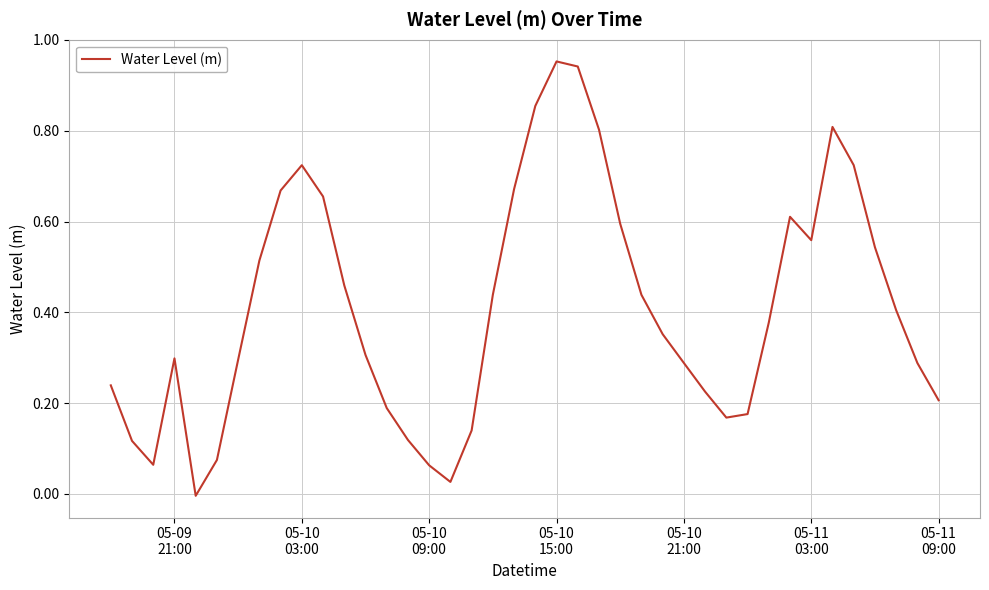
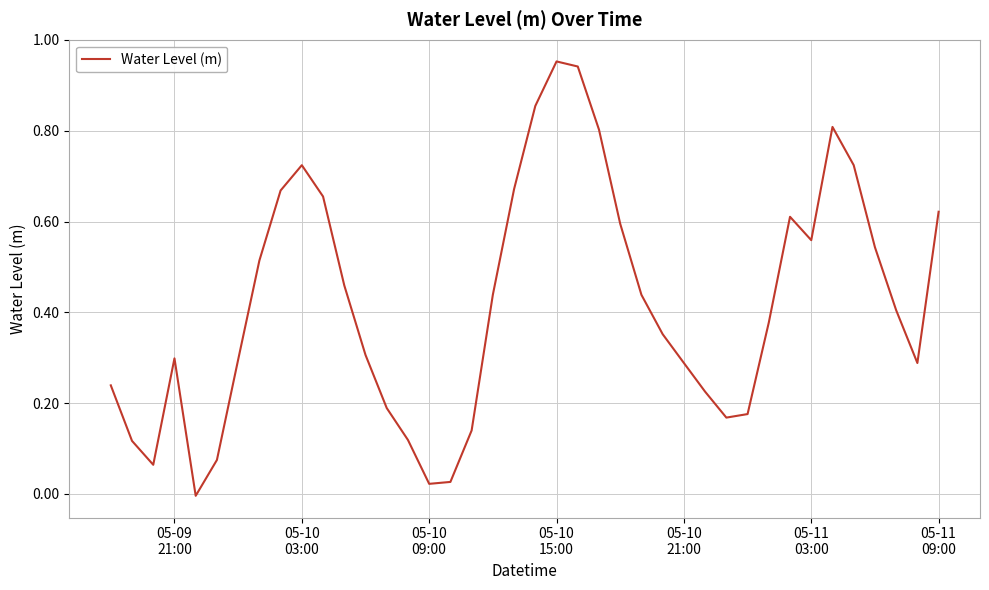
05-10 09:00: 0.06 -> 0.02
05-11 09:00: 0.21 -> 0.62
